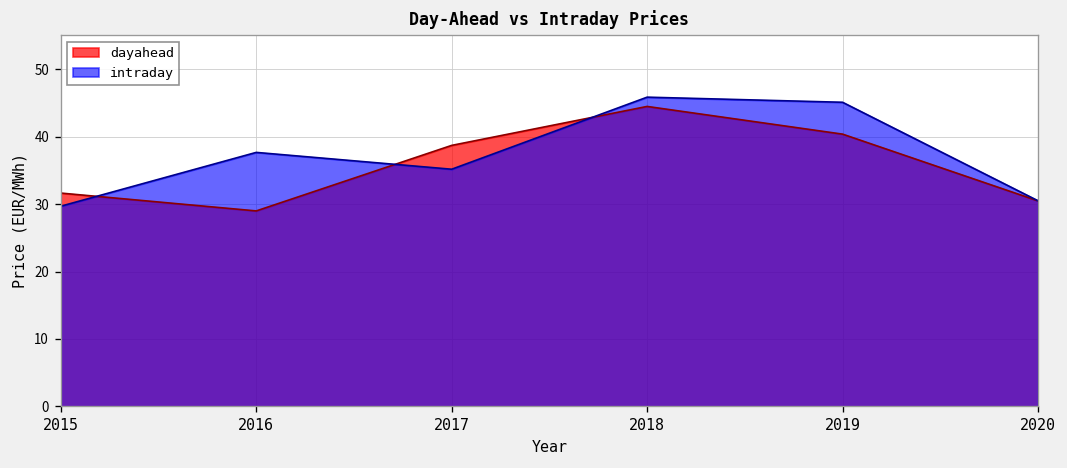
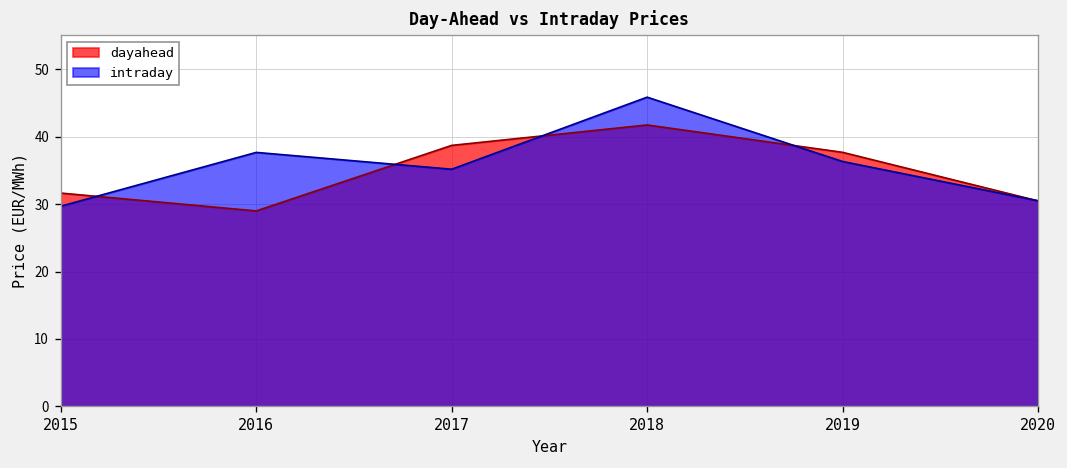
dayahead, 2018: 44 -> 42
dayahead, 2019: 40 -> 38
intraday, 2019: 45 -> 36
